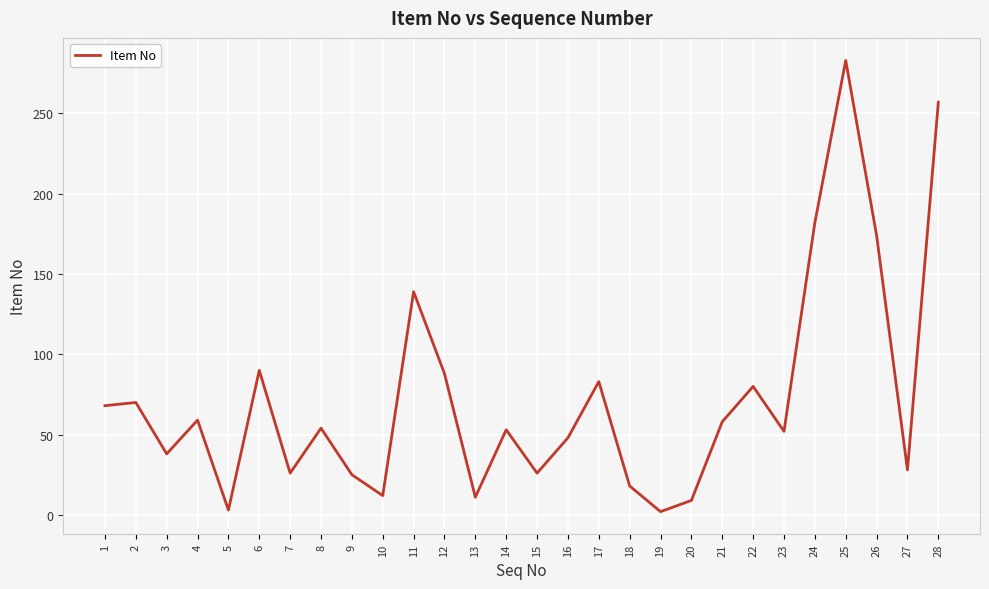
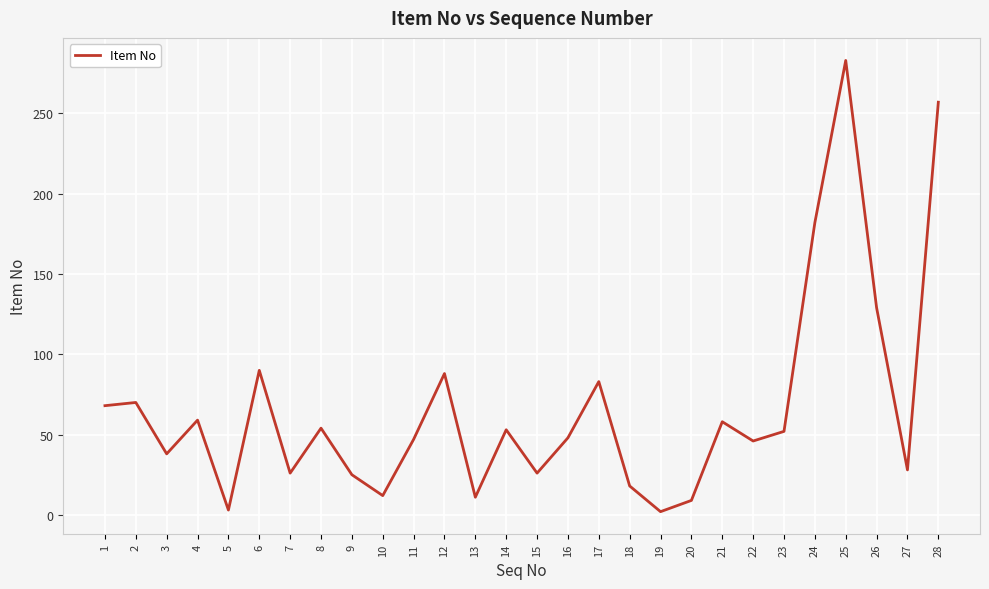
11: 139 -> 47
22: 80 -> 46
26: 174 -> 129
